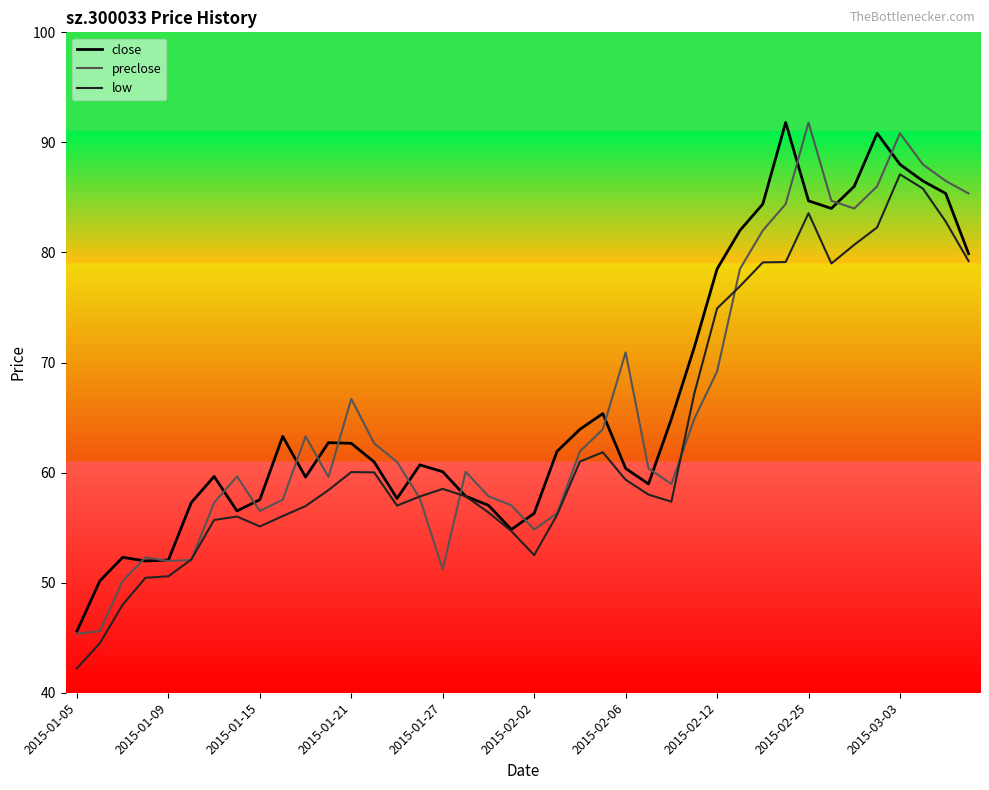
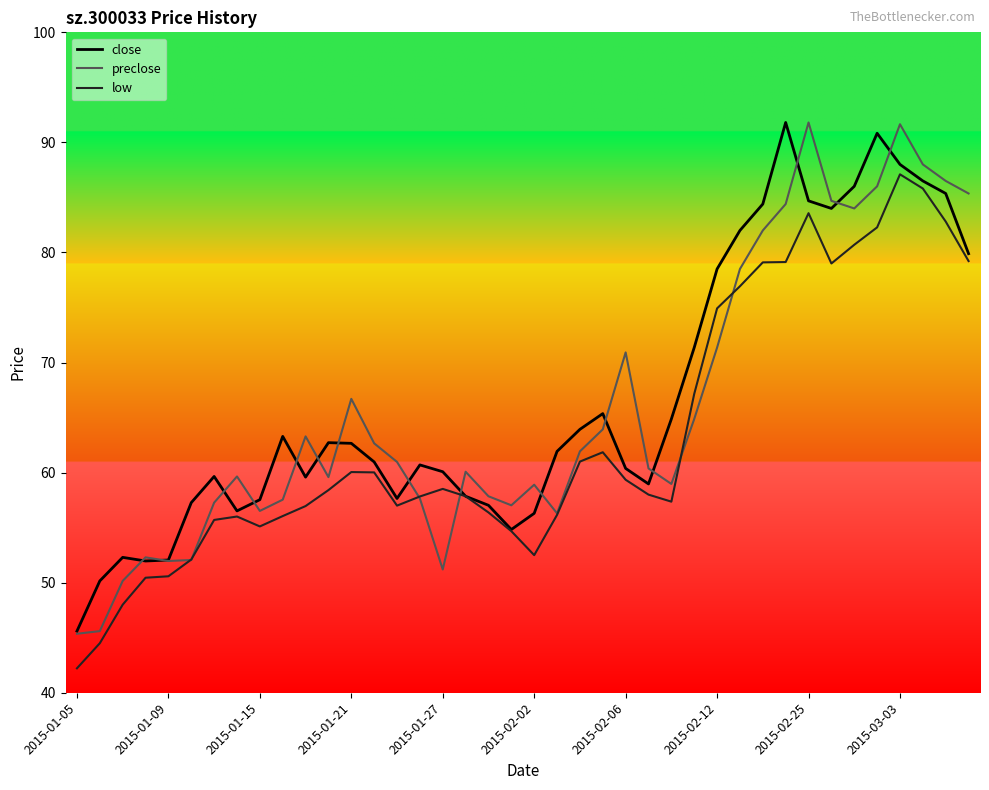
preclose, 2015-02-02: 54.8 -> 58.9
preclose, 2015-02-12: 69.2 -> 71.4
preclose, 2015-03-03: 90.8 -> 91.7
